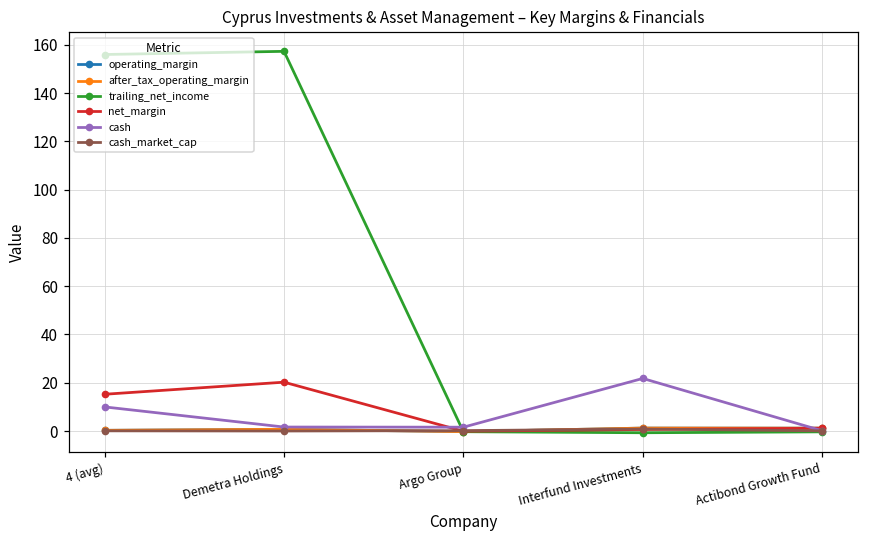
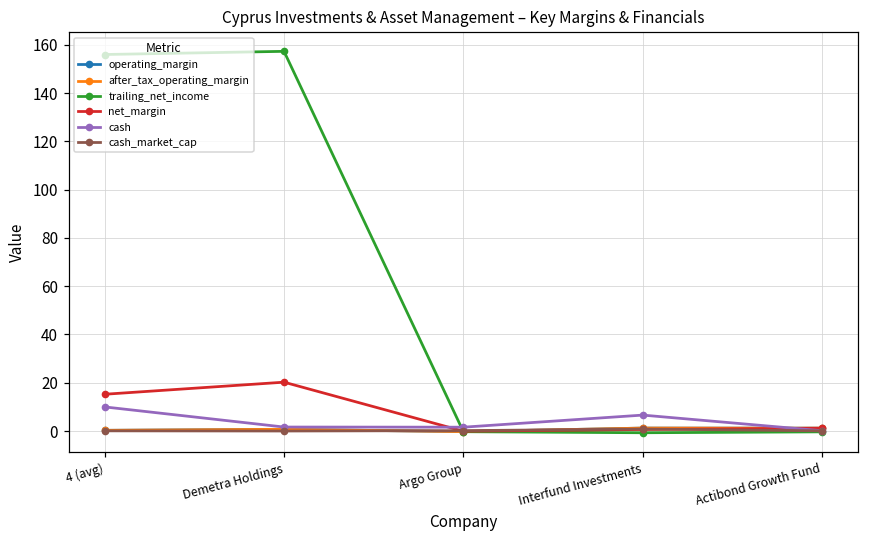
cash, Interfund Investments: 22 -> 7
